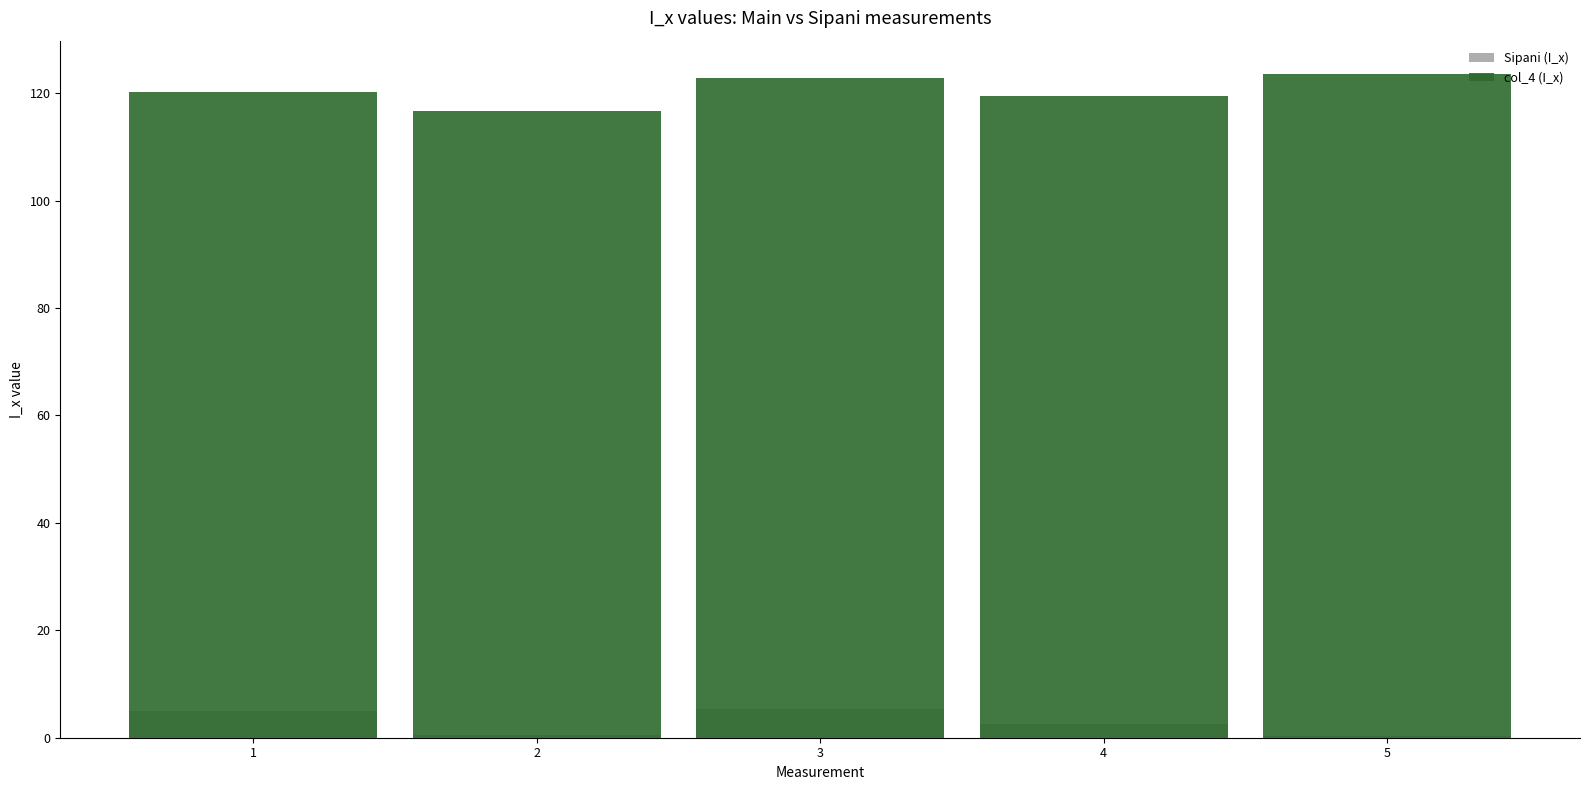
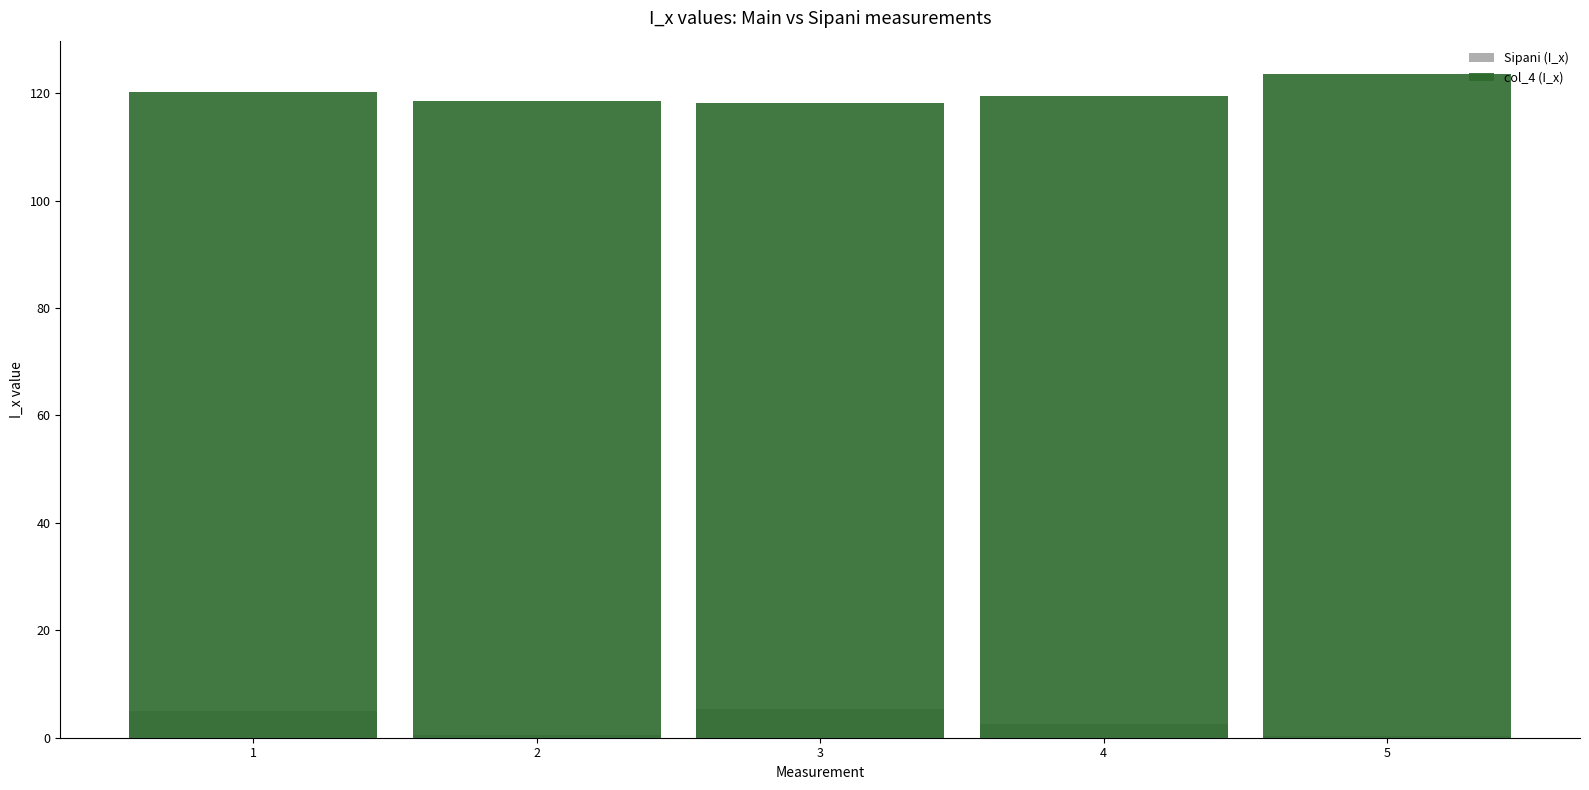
col_4 (I_x), 2: 117 -> 119
col_4 (I_x), 3: 123 -> 118
